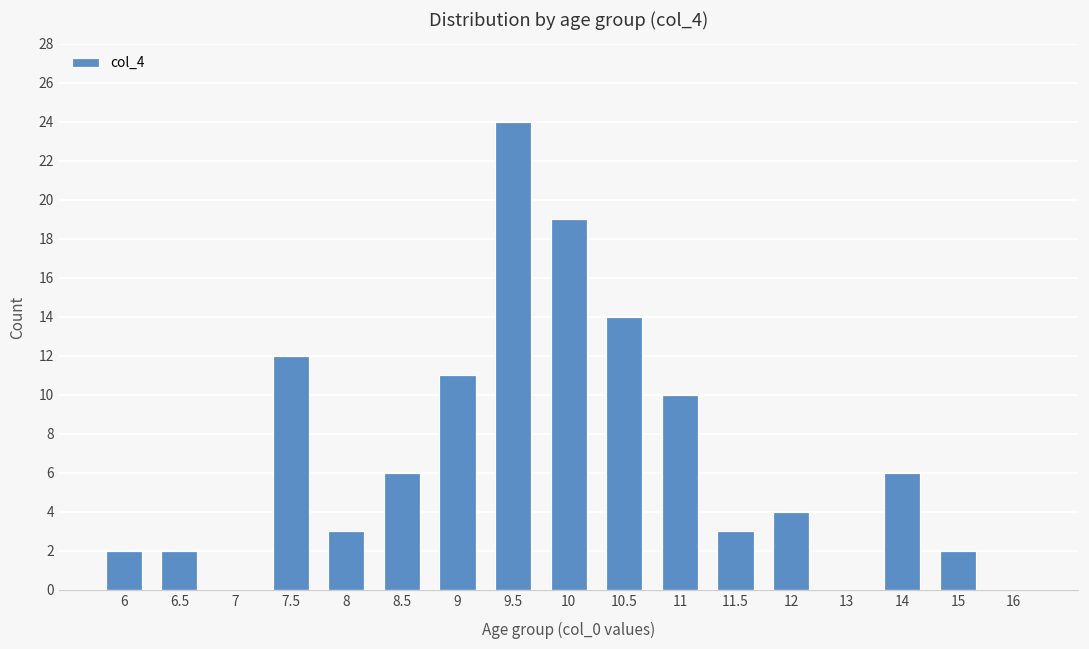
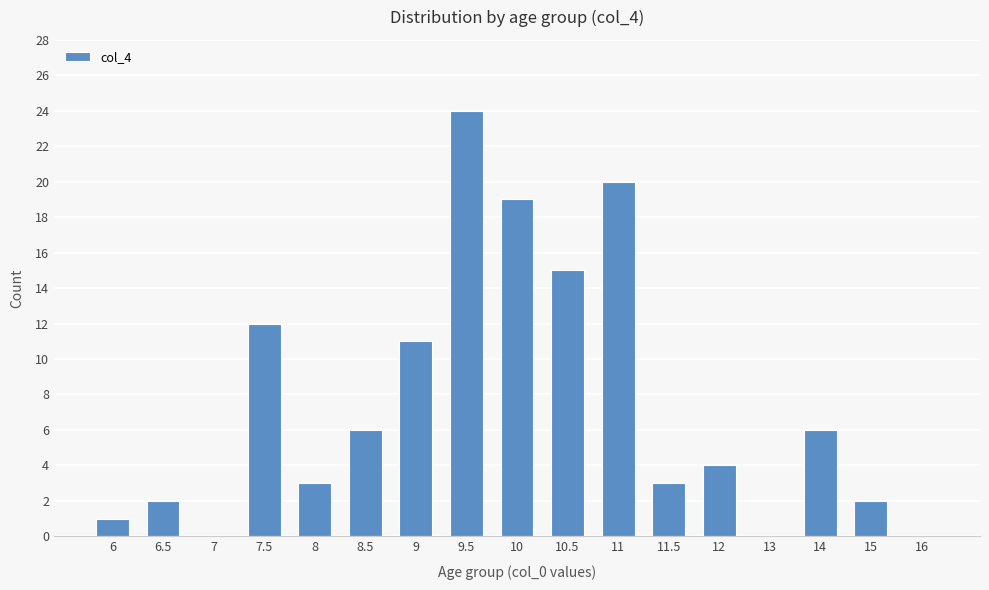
6: 2 -> 1
10.5: 14 -> 15
11: 10 -> 20
